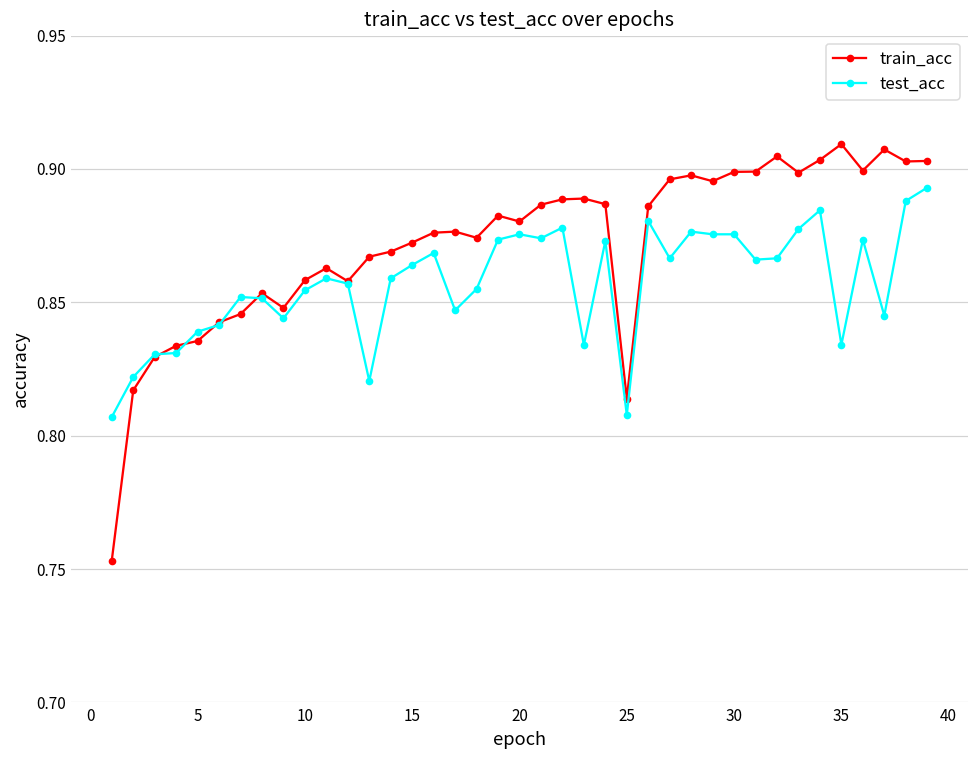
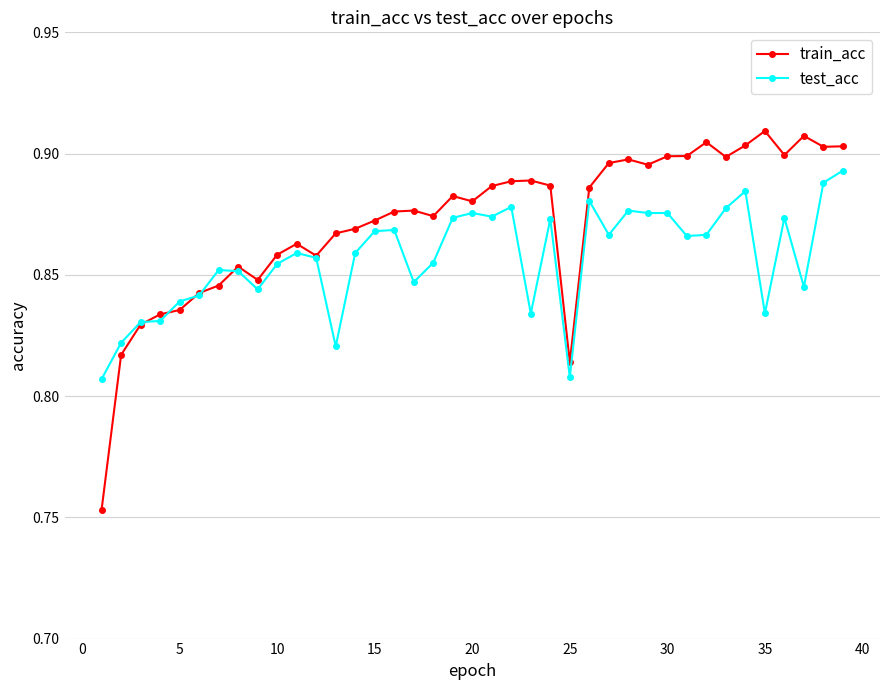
test_acc, 15: 0.864 -> 0.868
